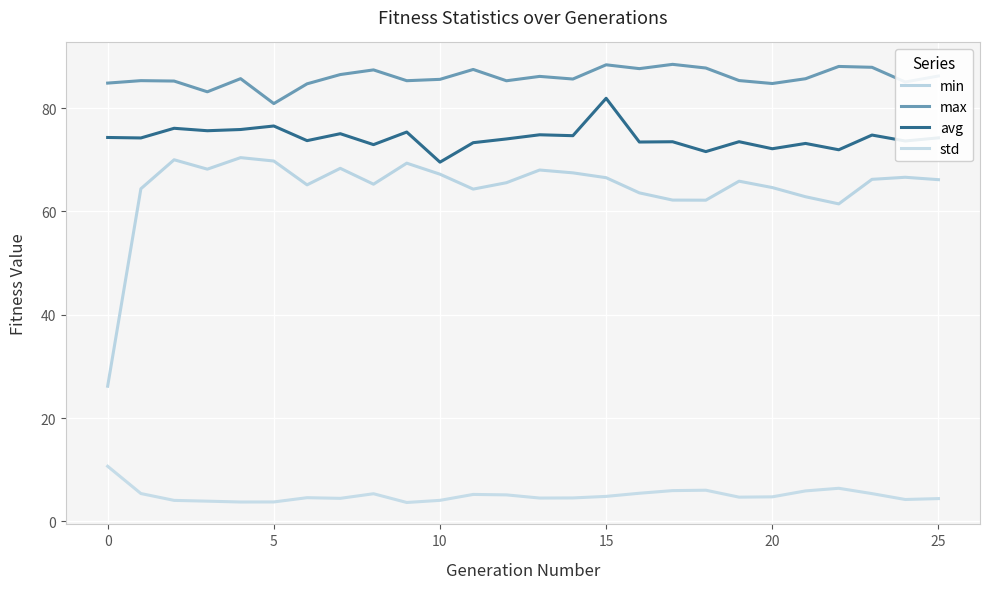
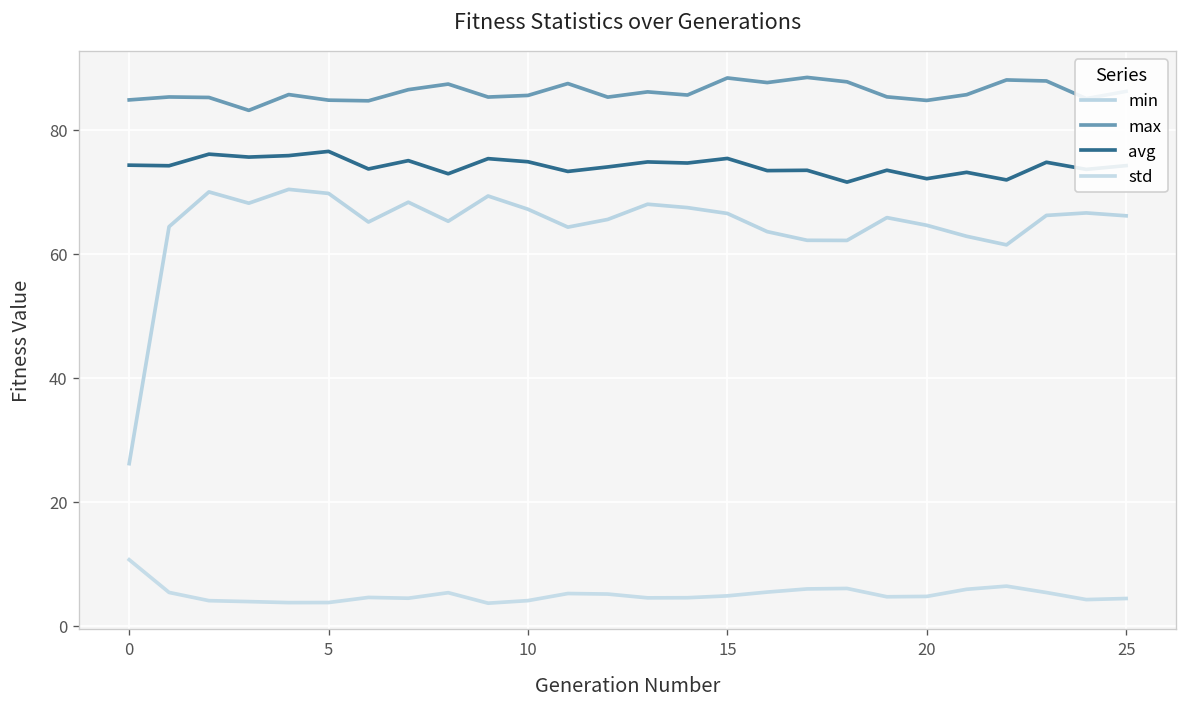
max, 5: 81 -> 85
avg, 10: 70 -> 75
avg, 15: 82 -> 75
